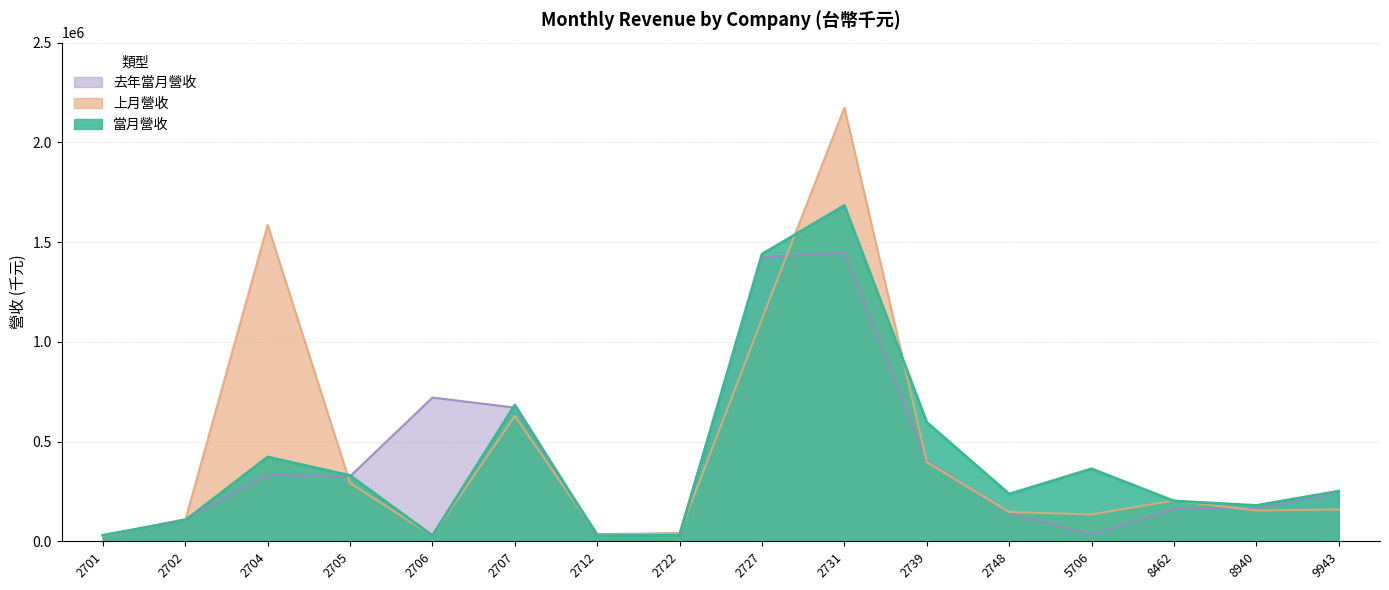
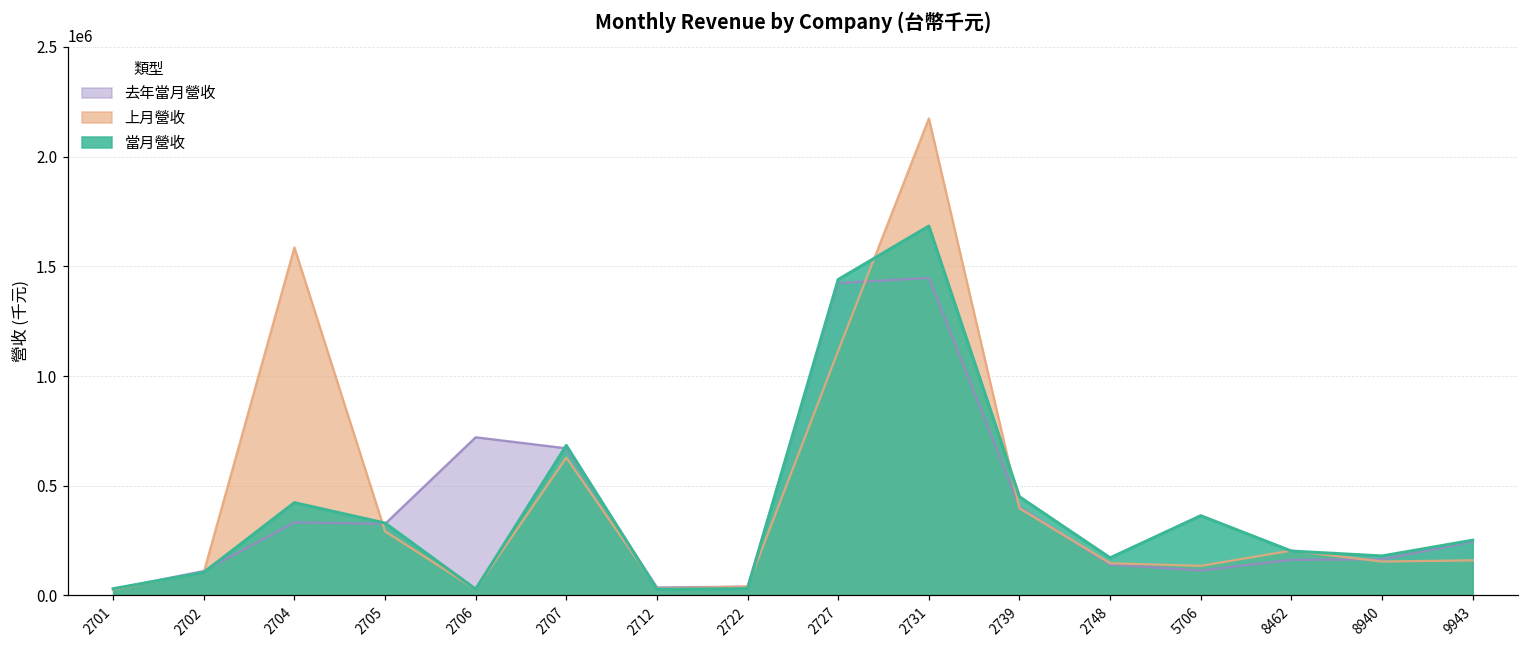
當月營收, 2739: 600000 -> 450000
當月營收, 2748: 240000 -> 170000
去年當月營收, 5706: 30000 -> 110000
